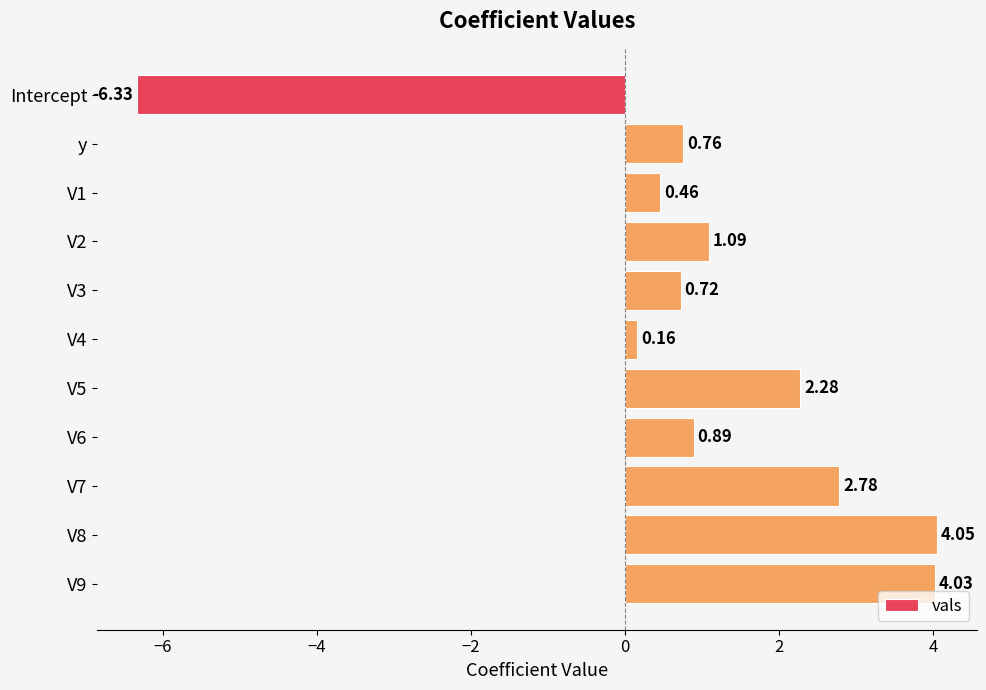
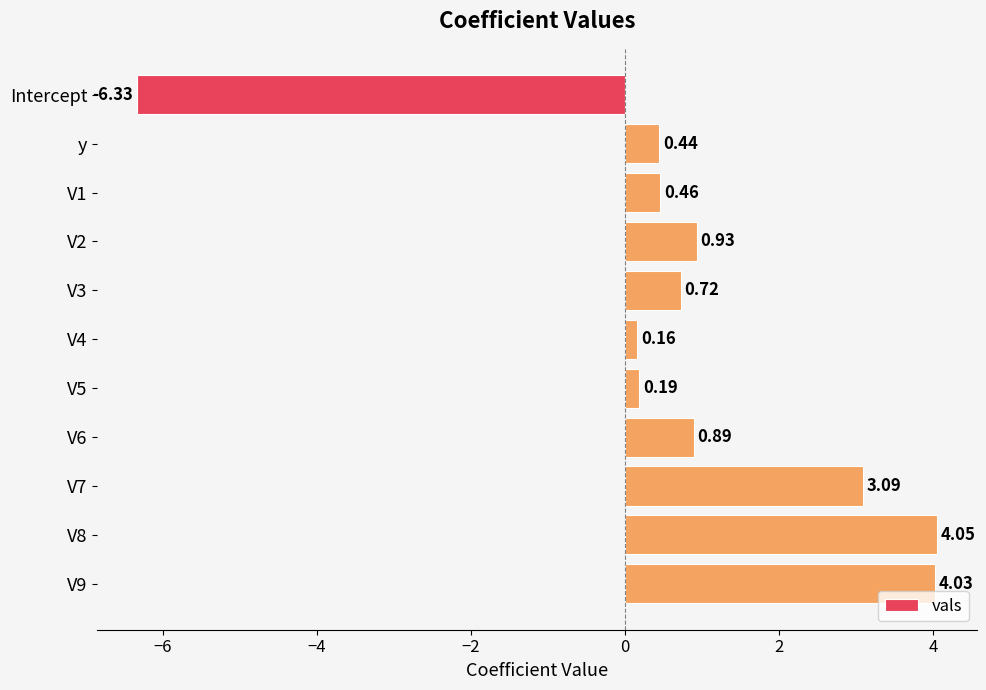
y: 0.76 -> 0.44
V2: 1.09 -> 0.93
V5: 2.28 -> 0.19
V7: 2.78 -> 3.09
